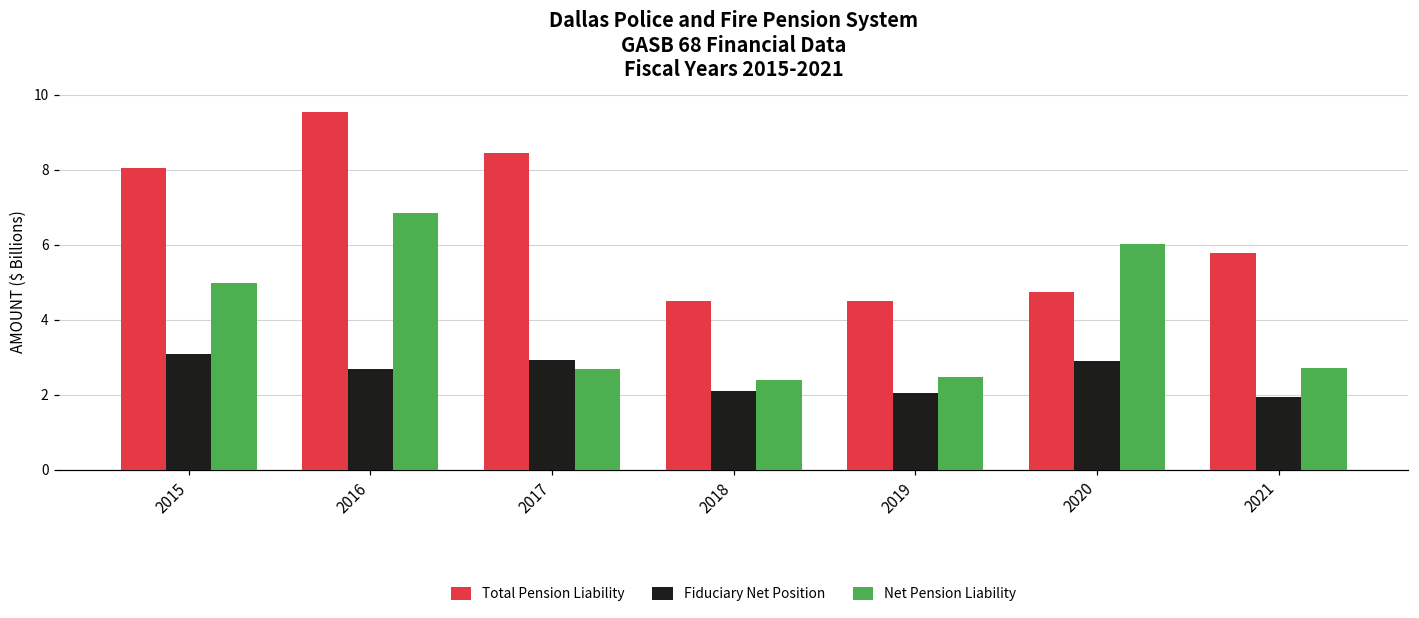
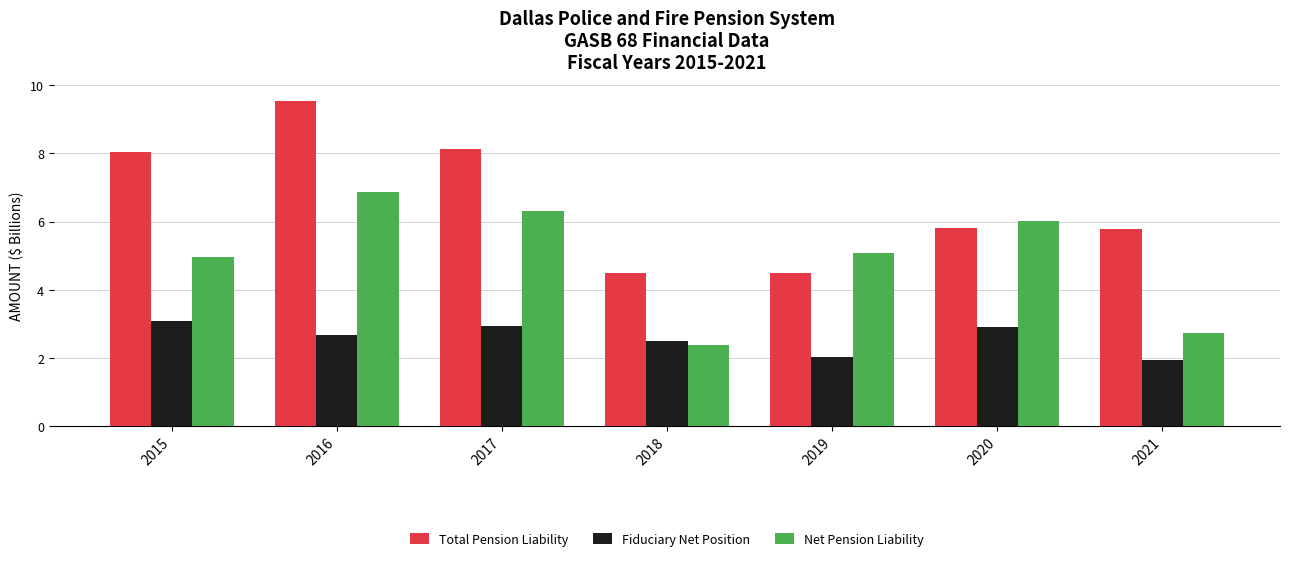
Total Pension Liability, 2017: 8.5 -> 8.1
Net Pension Liability, 2017: 2.7 -> 6.3
Fiduciary Net Position, 2018: 2.1 -> 2.5
Net Pension Liability, 2019: 2.5 -> 5.1
Total Pension Liability, 2020: 4.7 -> 5.8
